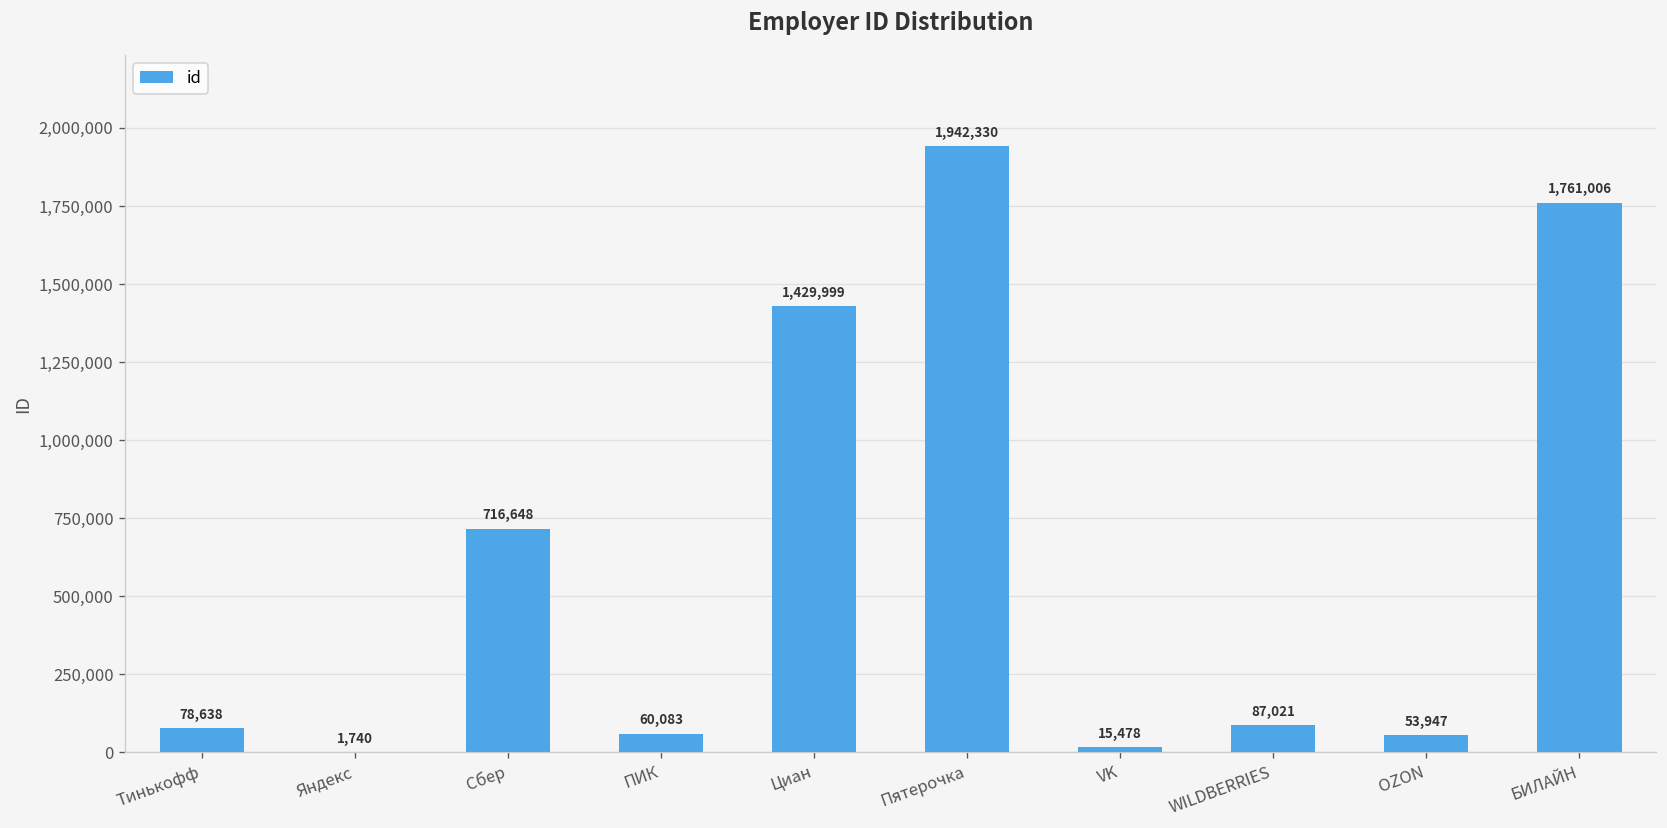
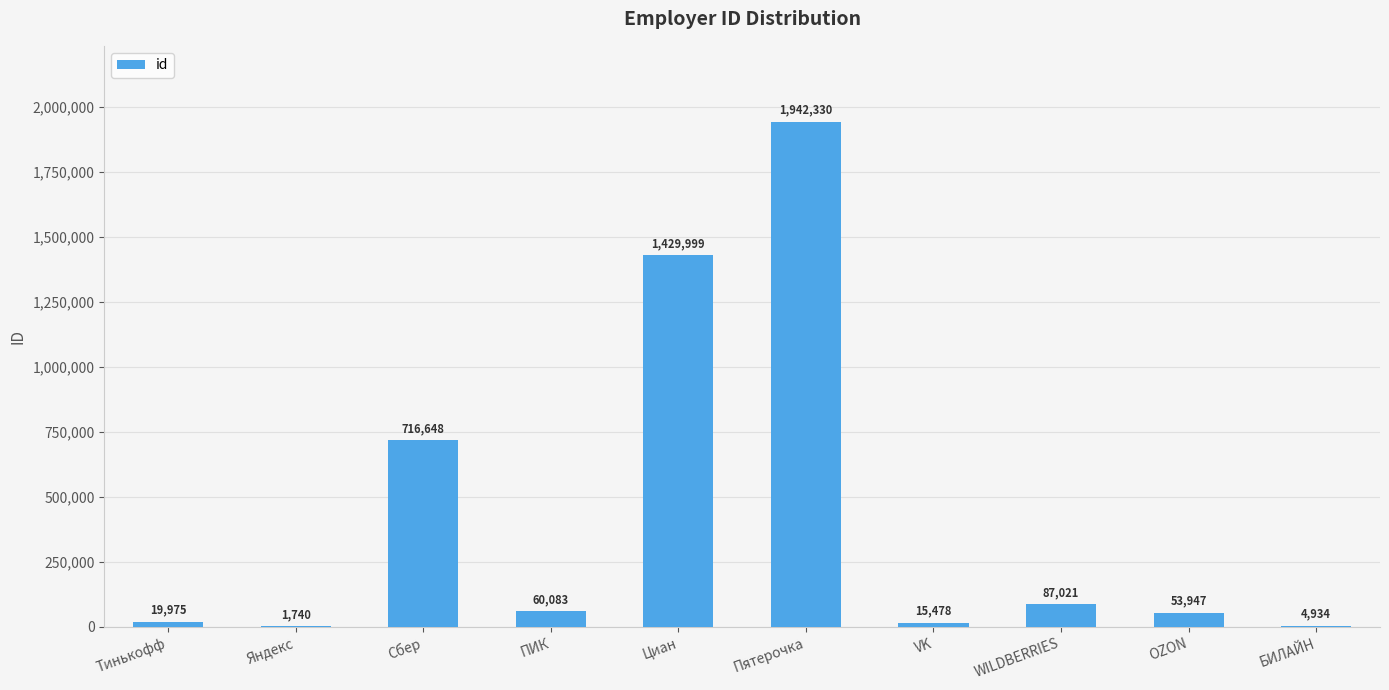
Тинькофф: 78,638 -> 19,975
БИЛАЙН: 1,761,006 -> 4,934
